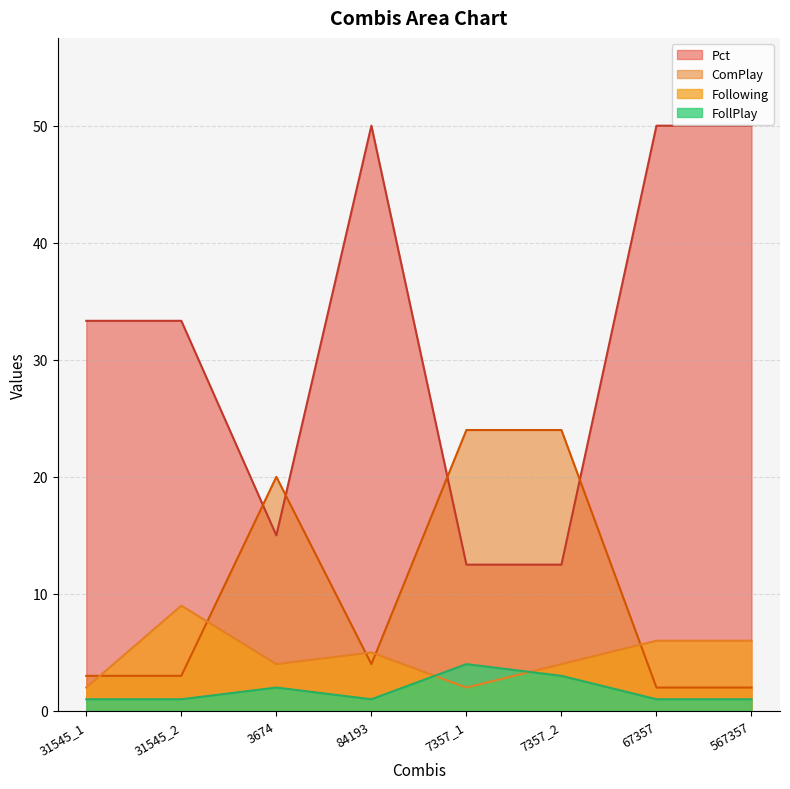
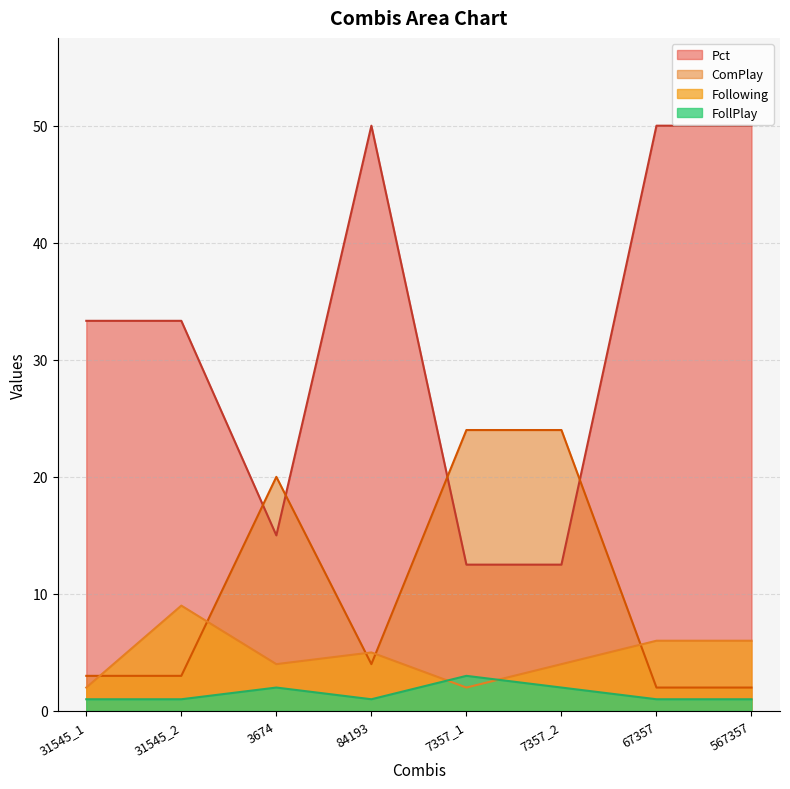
FollPlay, 7357_1: 4 -> 3
FollPlay, 7357_2: 3 -> 2
